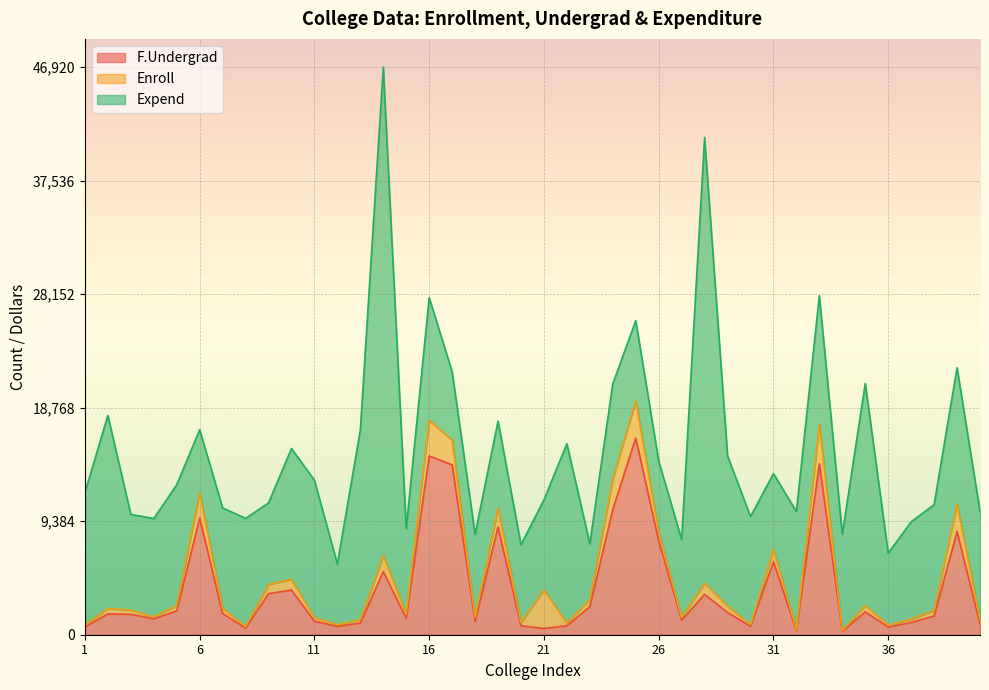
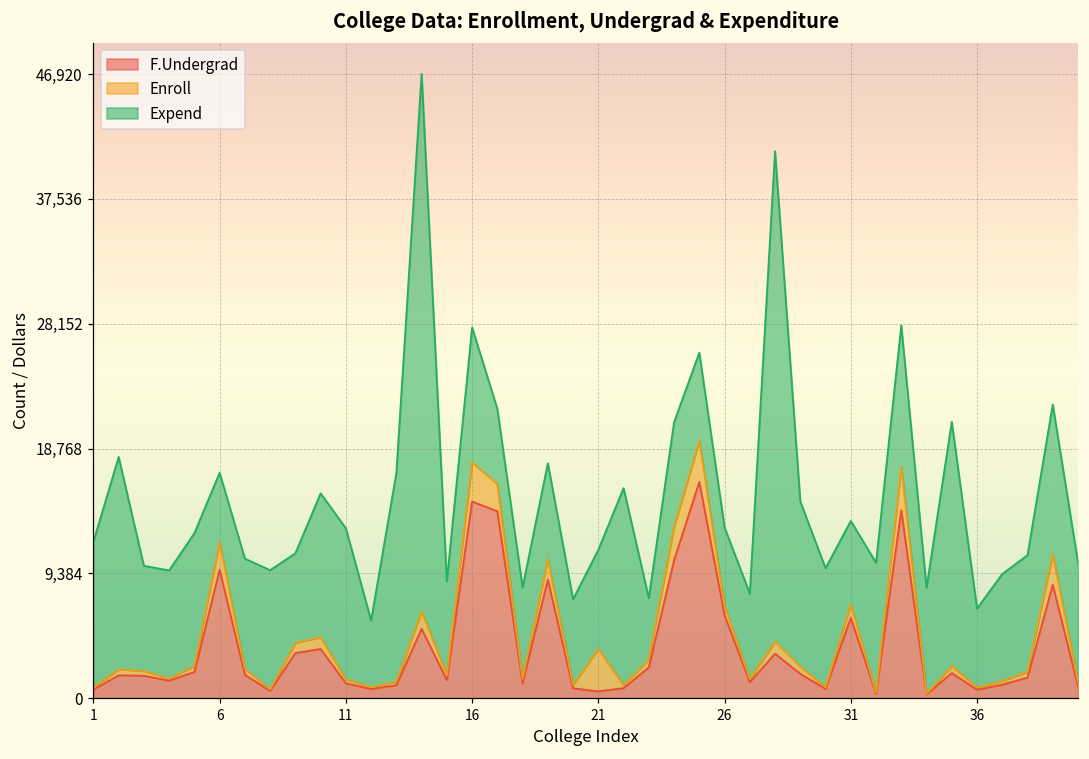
F.Undergrad, 26: 7,800 -> 6,200
